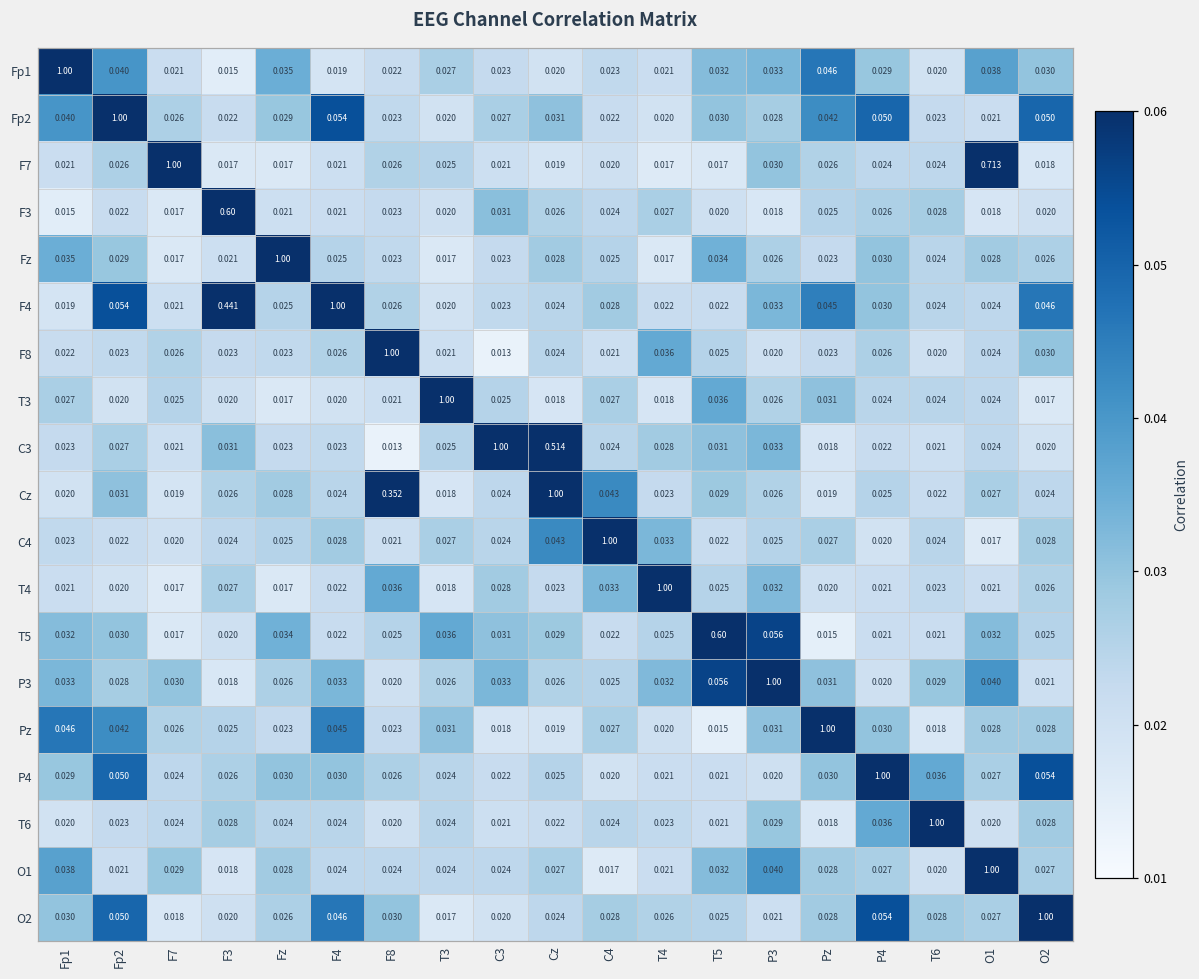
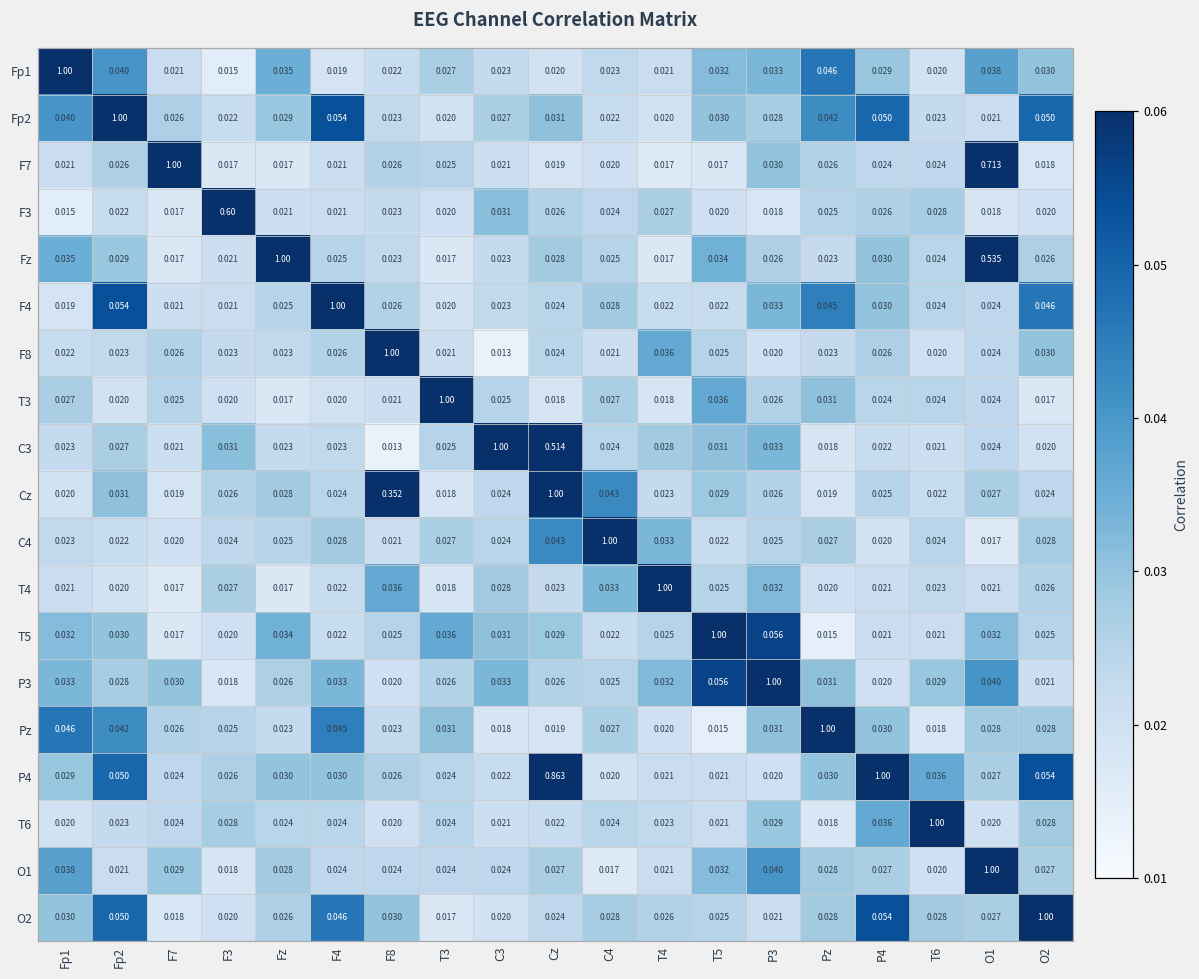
Fz, O1: 0.028 -> 0.535
F4, F3: 0.441 -> 0.021
T5, T5: 0.60 -> 1.00
P4, Cz: 0.025 -> 0.863
